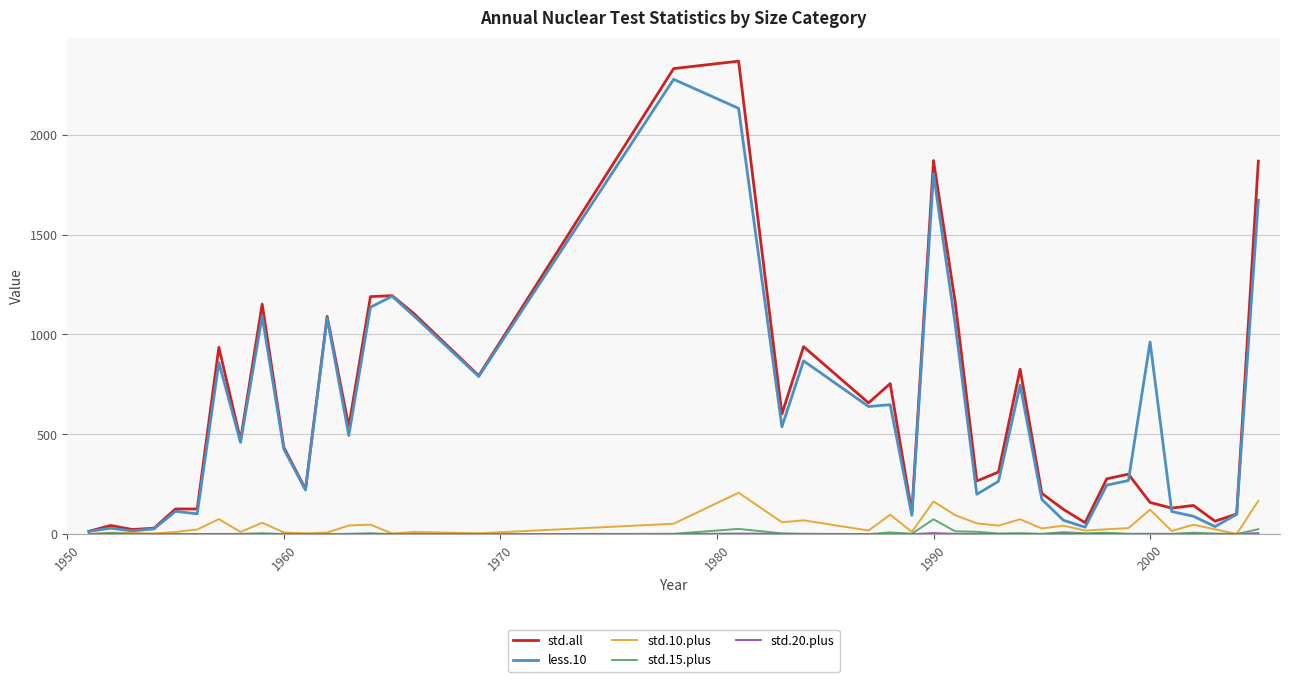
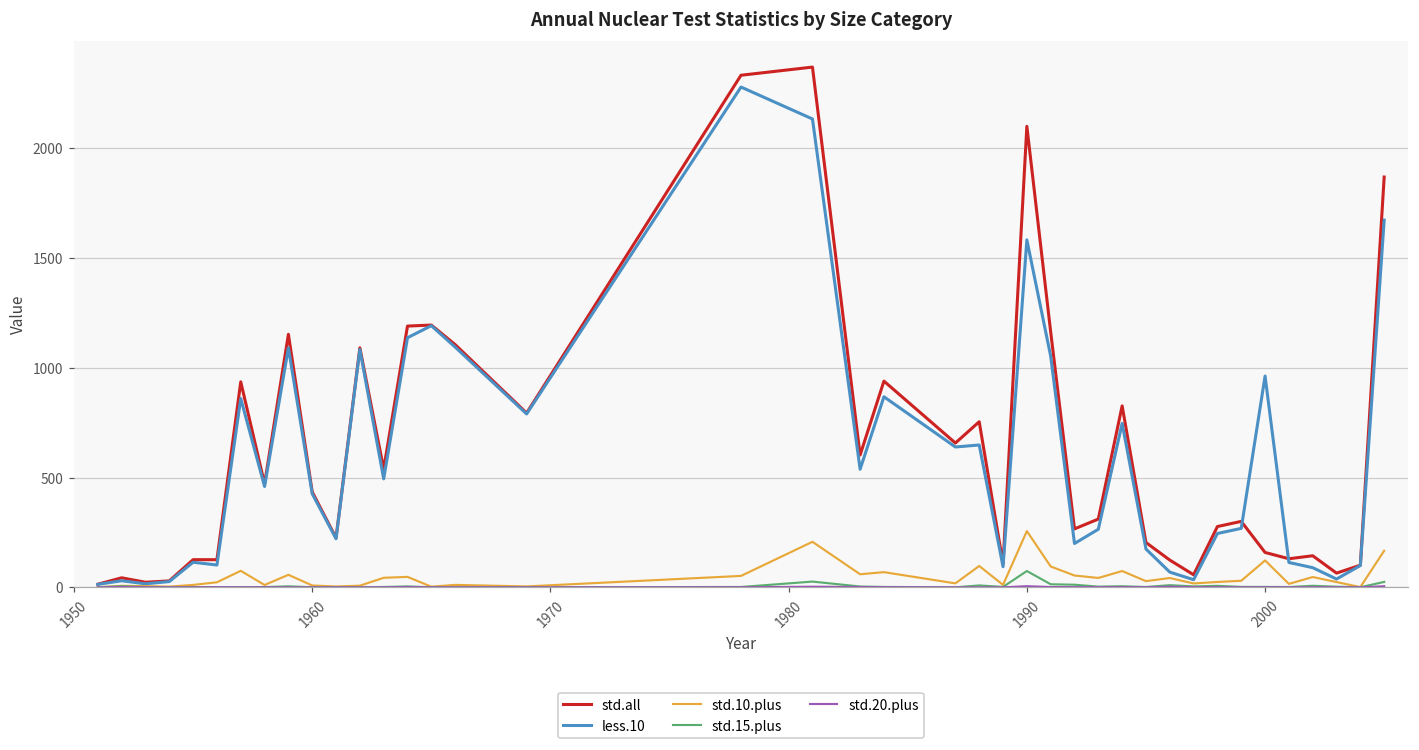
std.all, 1990: 1870 -> 2100
less.10, 1990: 1800 -> 1580
std.10.plus, 1990: 160 -> 260
